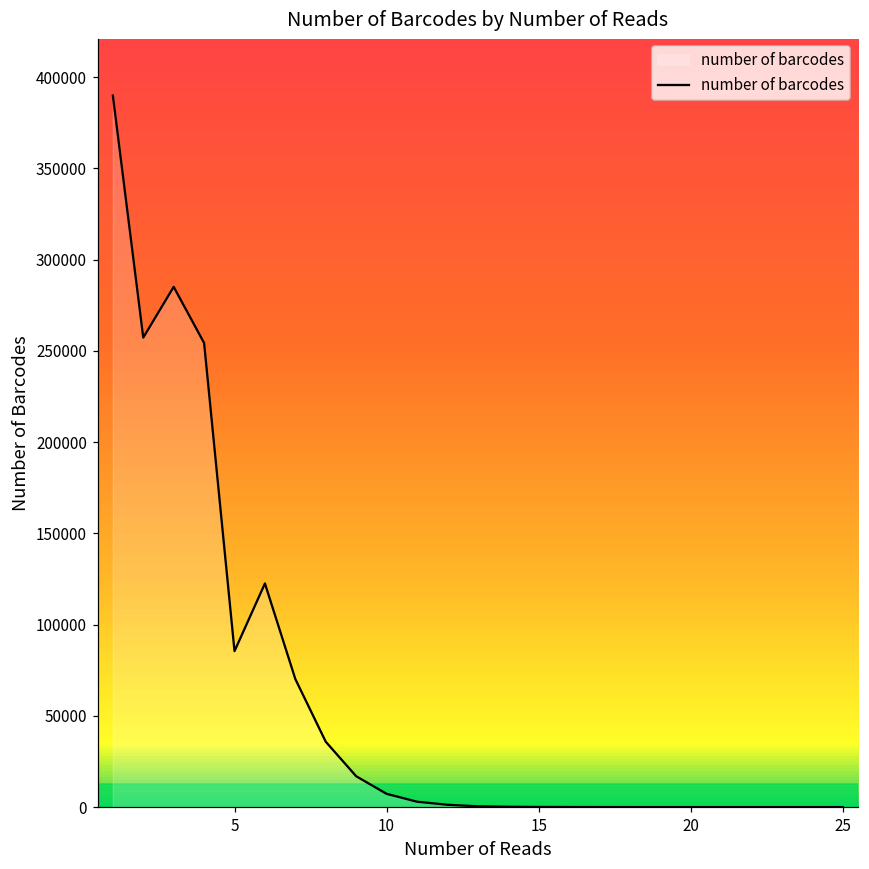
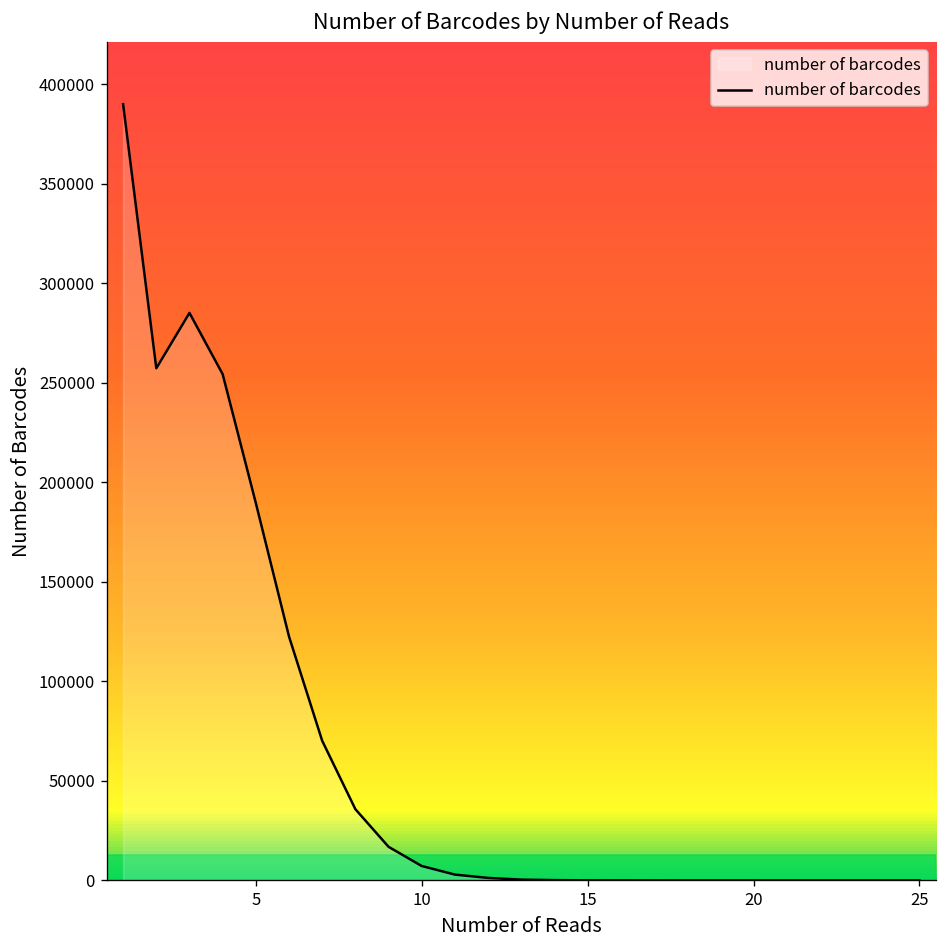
5: 85000 -> 190000
